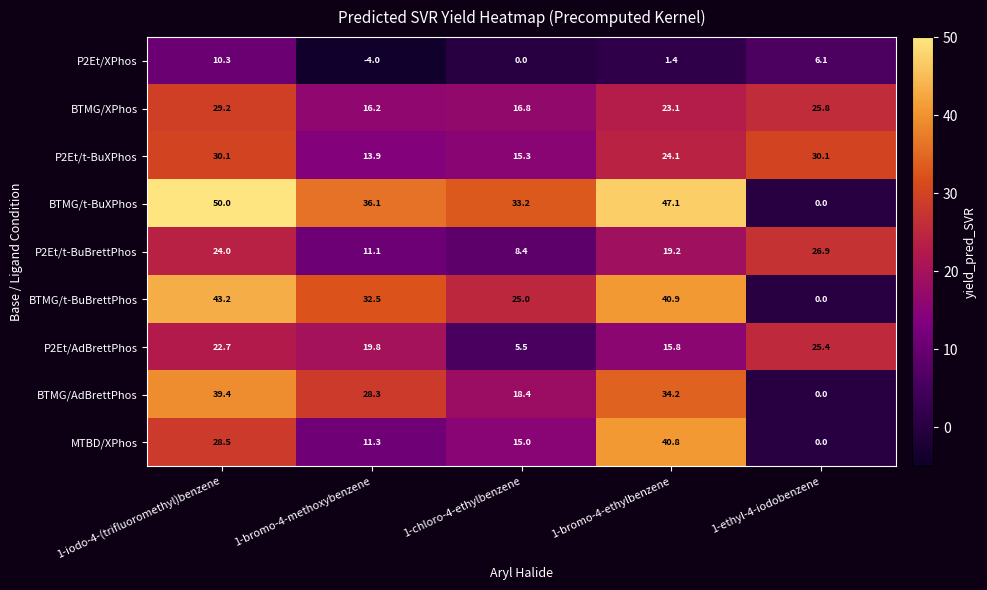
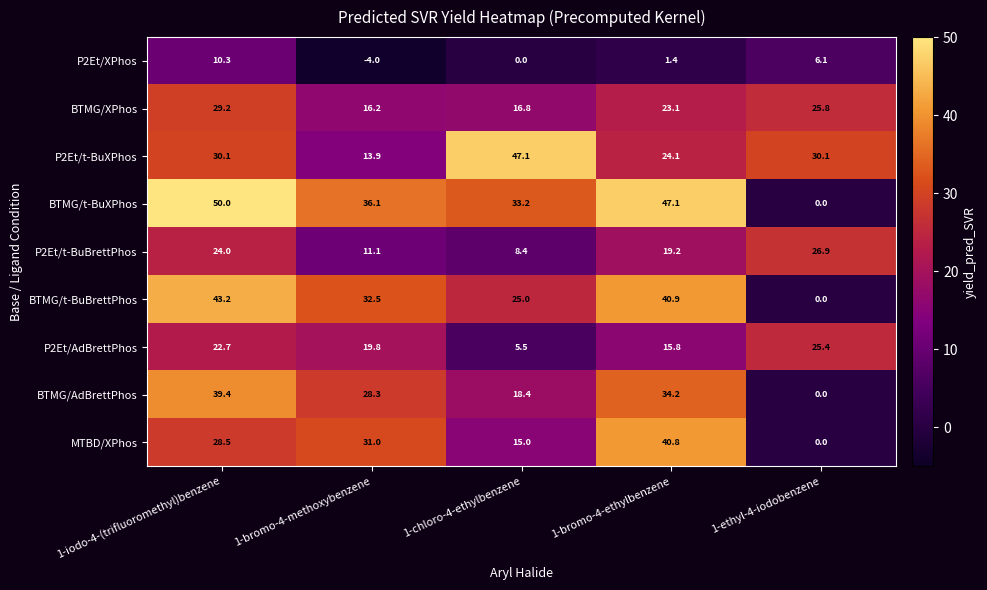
P2Et/t-BuXPhos, 1-chloro-4-ethylbenzene: 15.3 -> 47.1
MTBD/XPhos, 1-bromo-4-methoxybenzene: 11.3 -> 31.0
